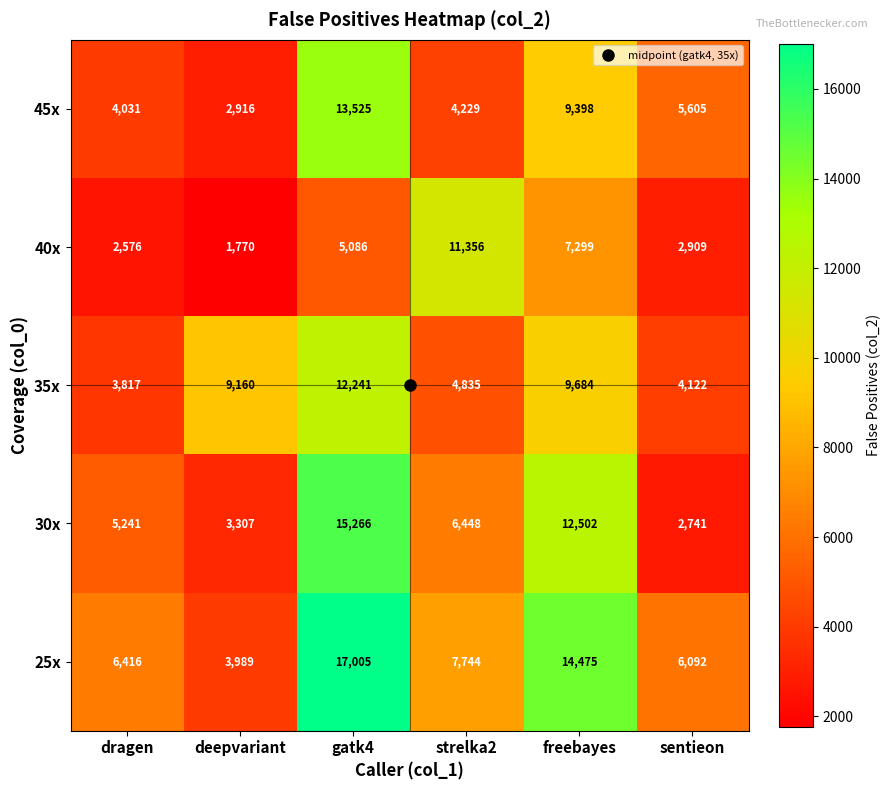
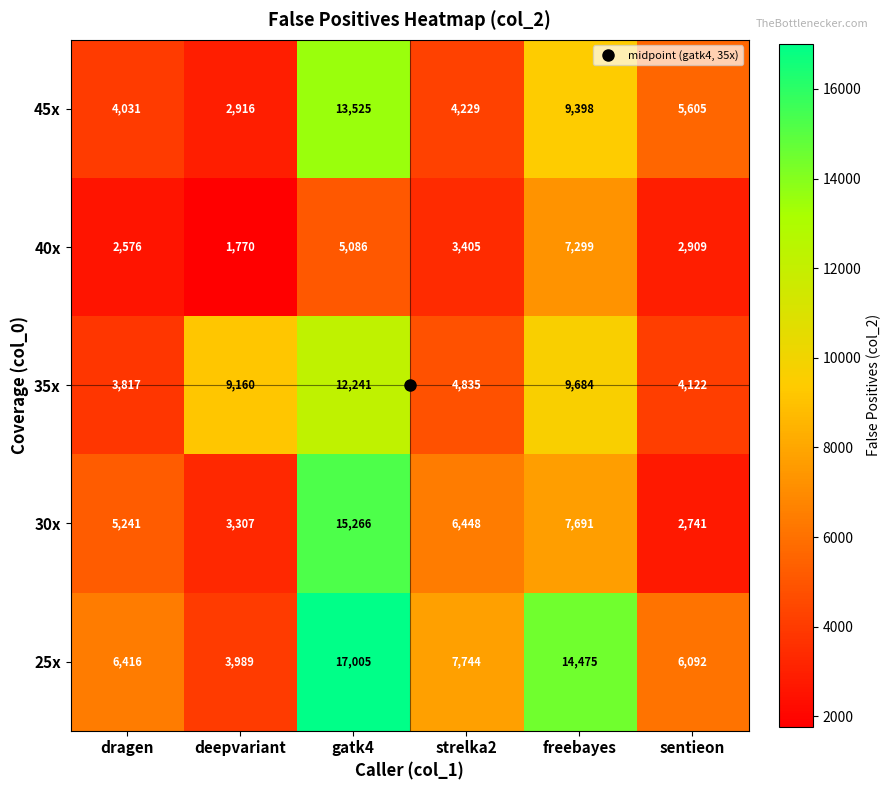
40x, strelka2: 11,356 -> 3,405
30x, freebayes: 12,502 -> 7,691
